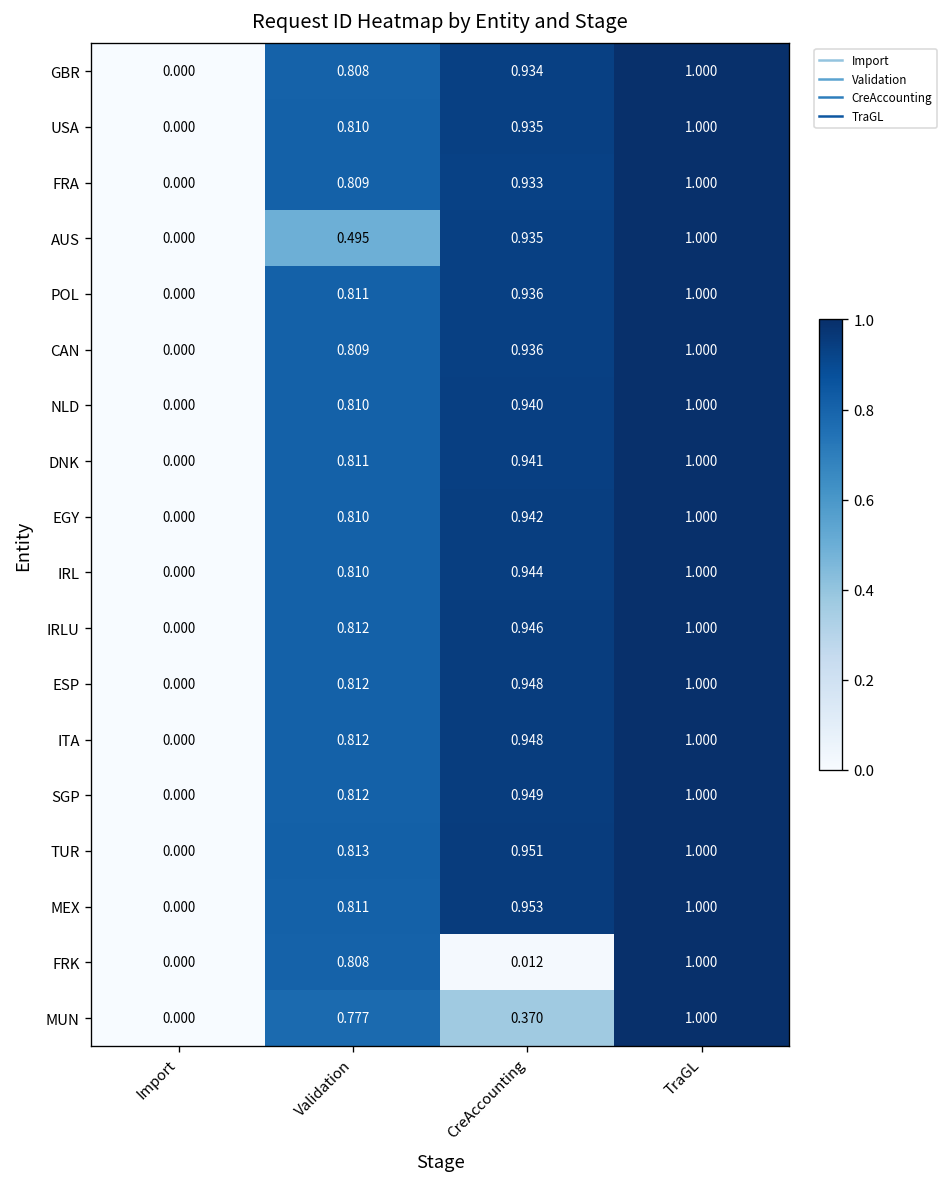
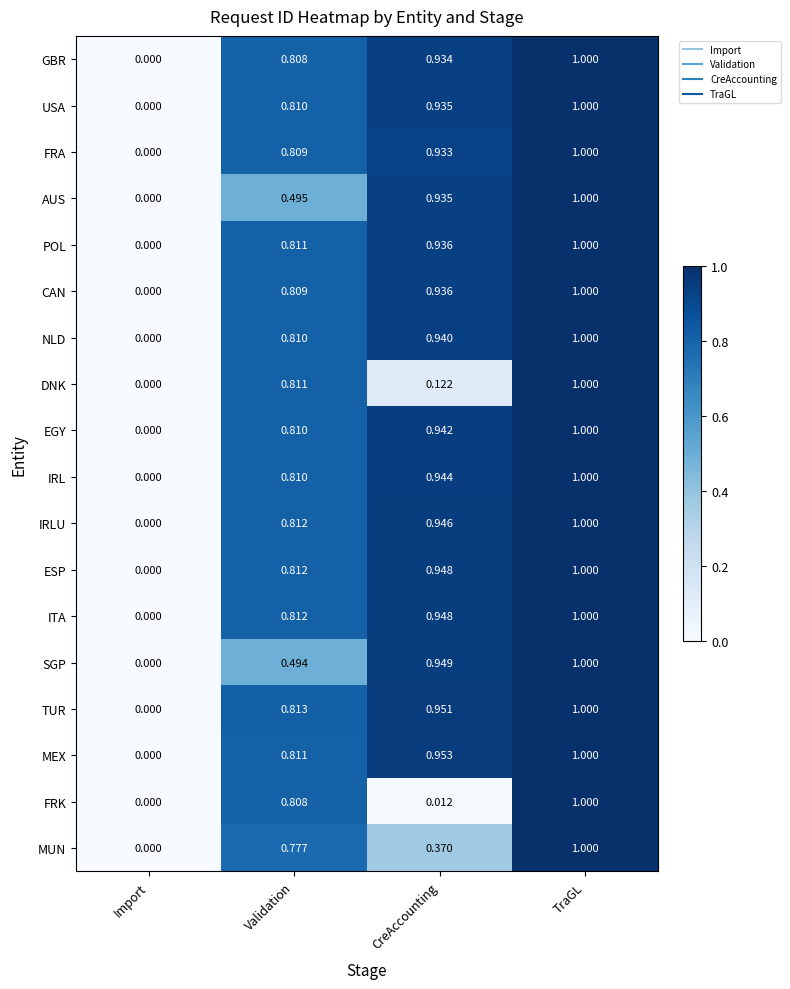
DNK, CreAccounting: 0.941 -> 0.122
SGP, Validation: 0.812 -> 0.494
